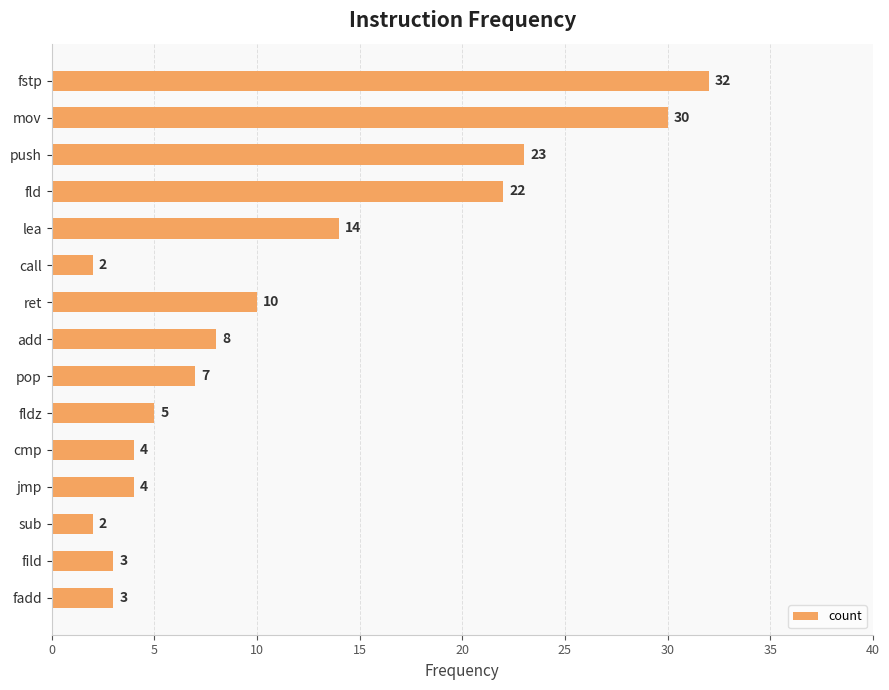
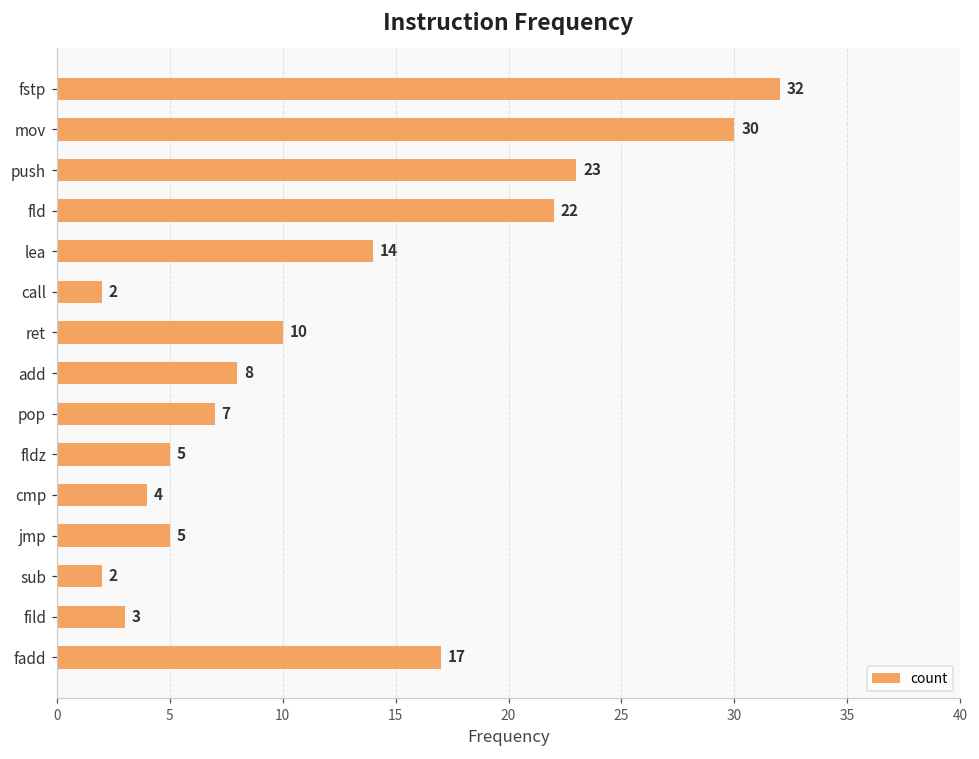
jmp: 4 -> 5
fadd: 3 -> 17
